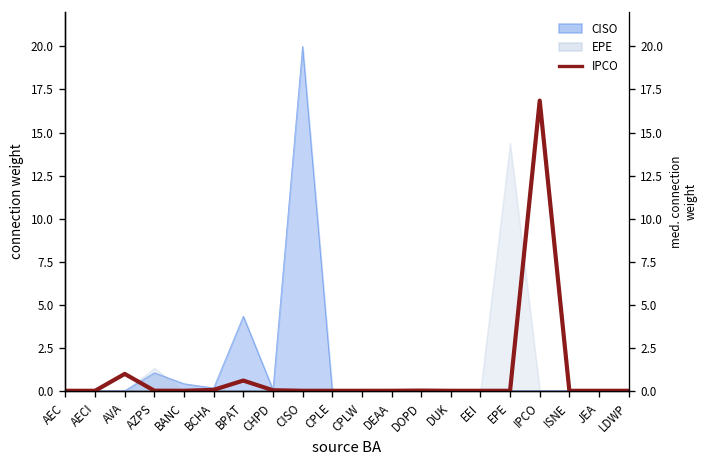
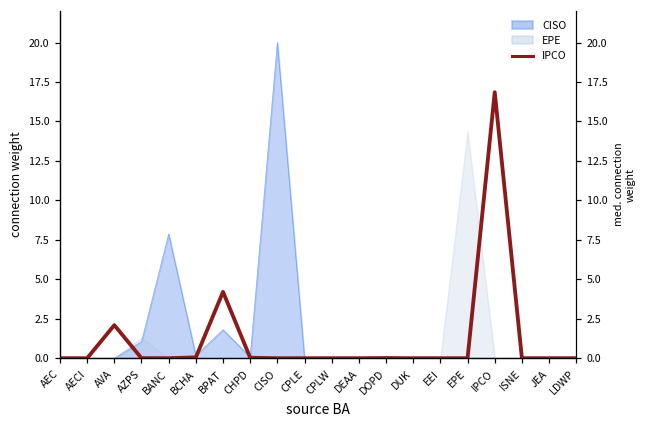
CISO, BANC: 0.4 -> 7.9
CISO, BPAT: 4.3 -> 1.8
IPCO, AVA: 1.0 -> 2.1
IPCO, BPAT: 0.6 -> 4.2
